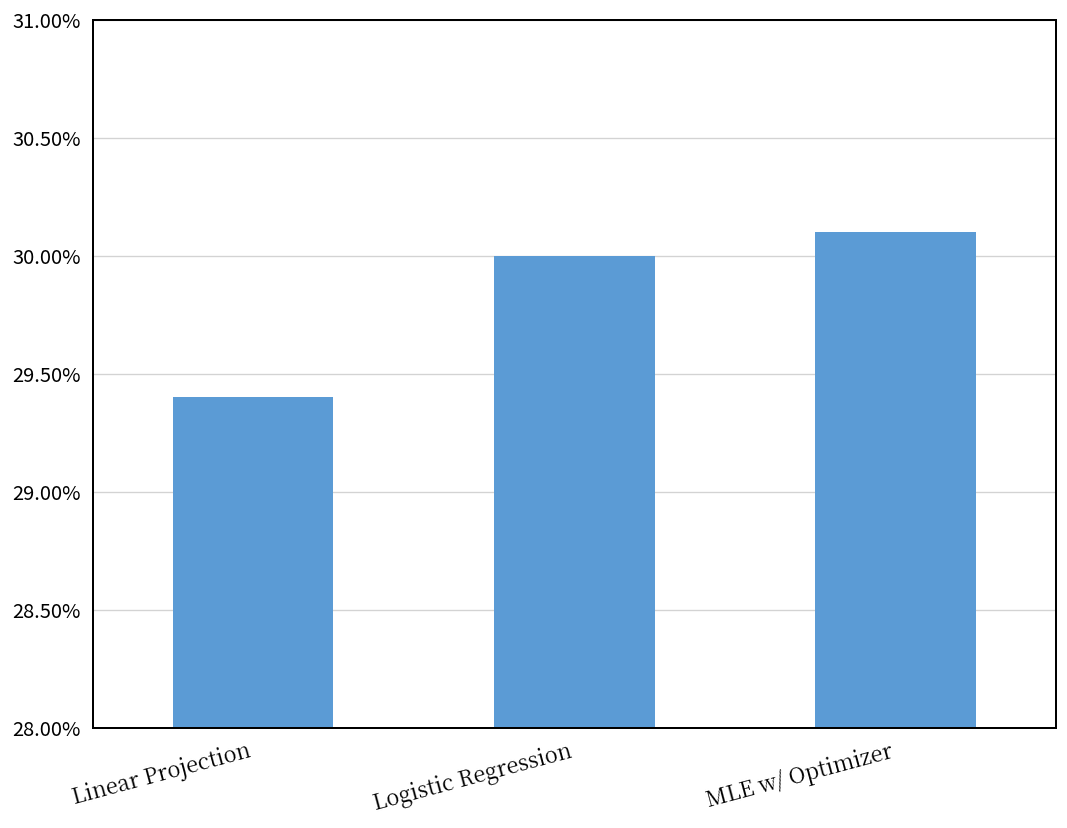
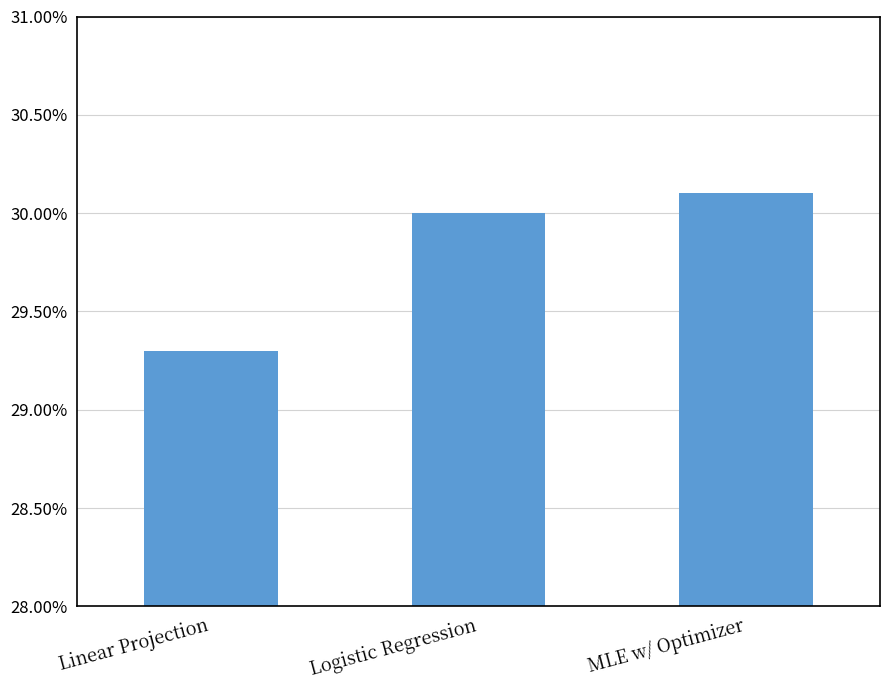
Linear Projection: 29.40% -> 29.30%
